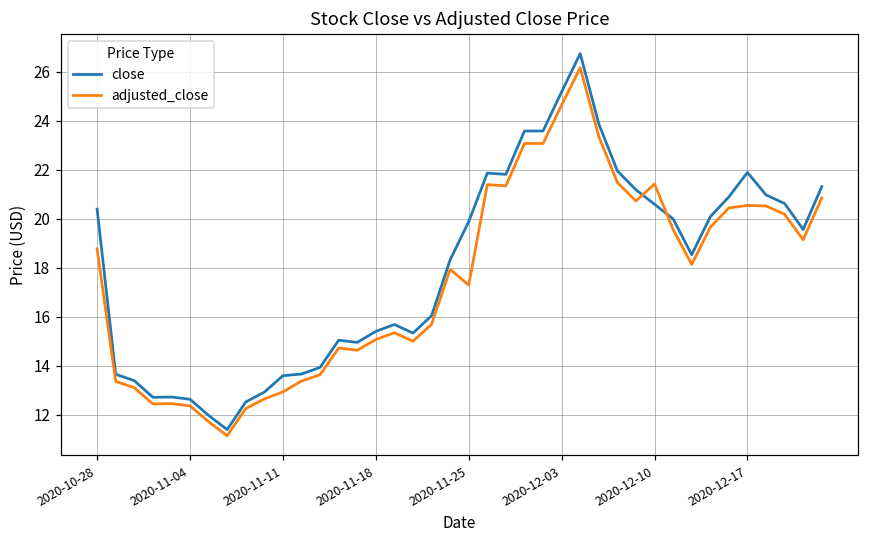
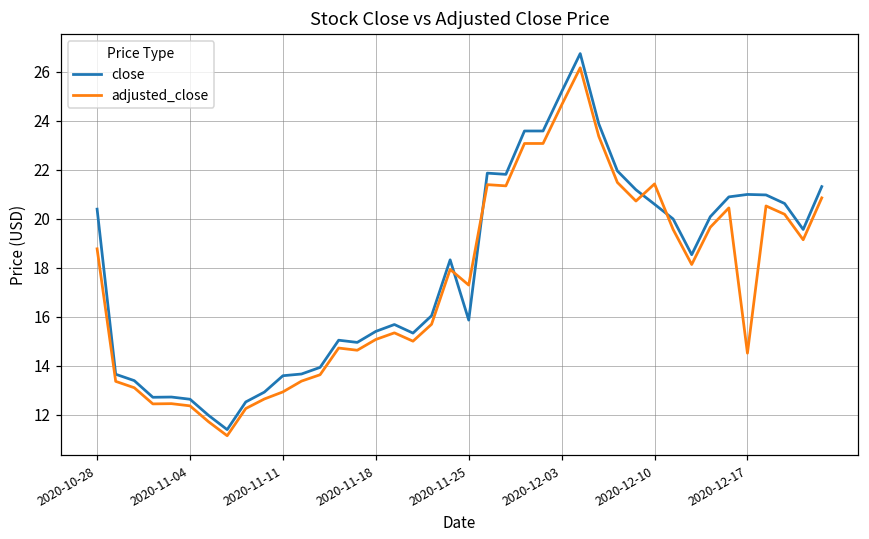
close, 2020-11-25: 19.9 -> 15.9
close, 2020-12-17: 21.9 -> 21.0
adjusted_close, 2020-12-17: 20.6 -> 14.5
